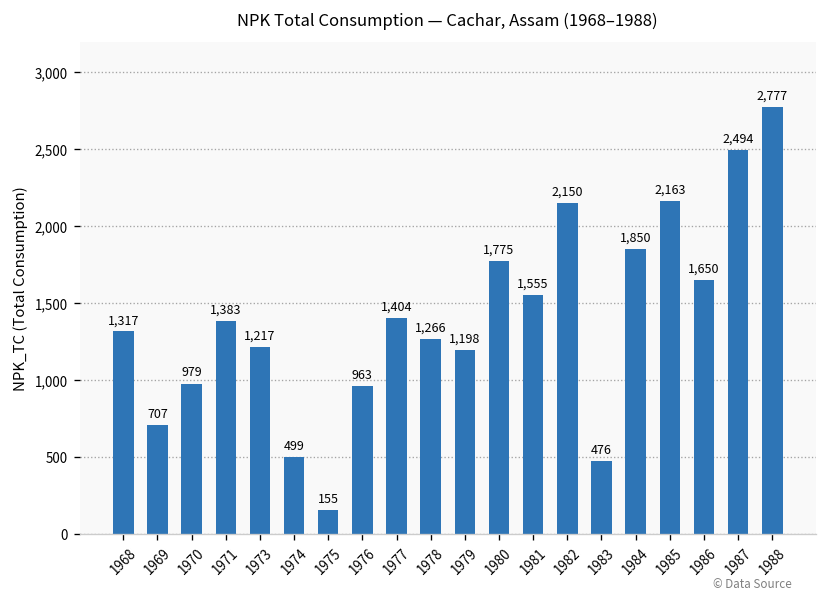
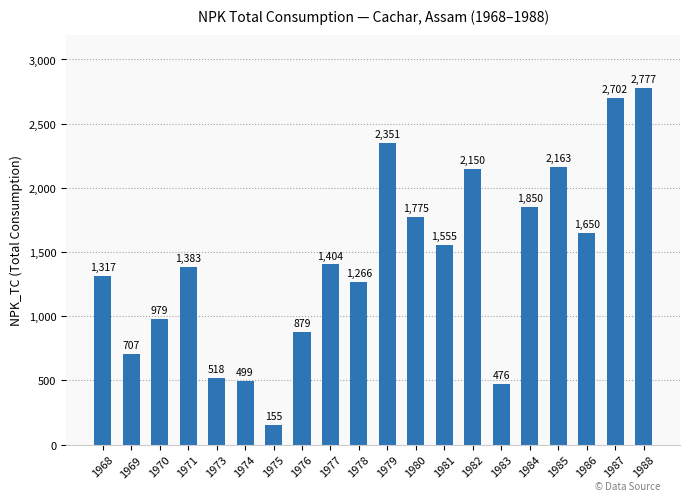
1973: 1,217 -> 518
1976: 963 -> 879
1979: 1,198 -> 2,351
1987: 2,494 -> 2,702
